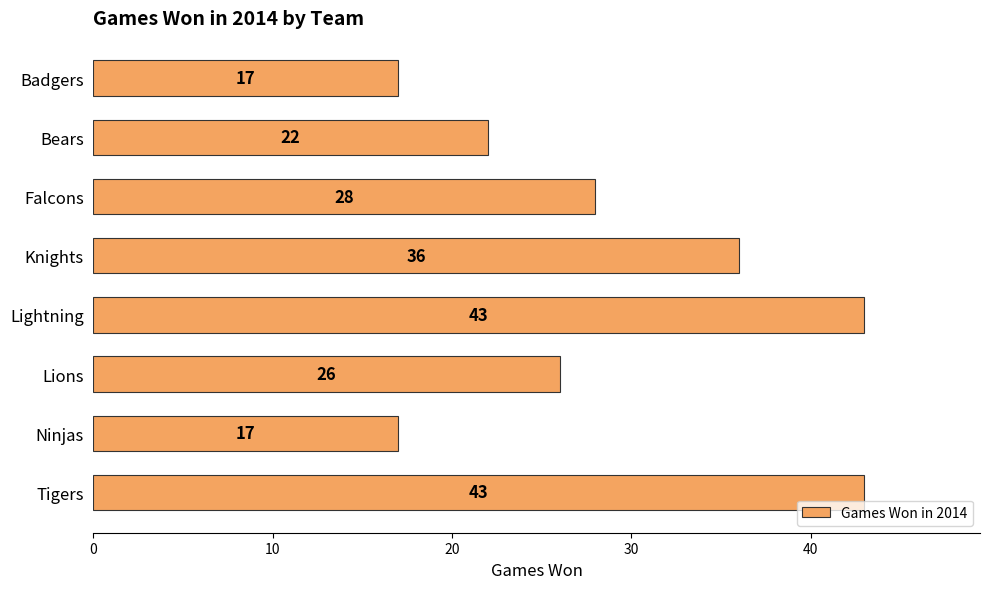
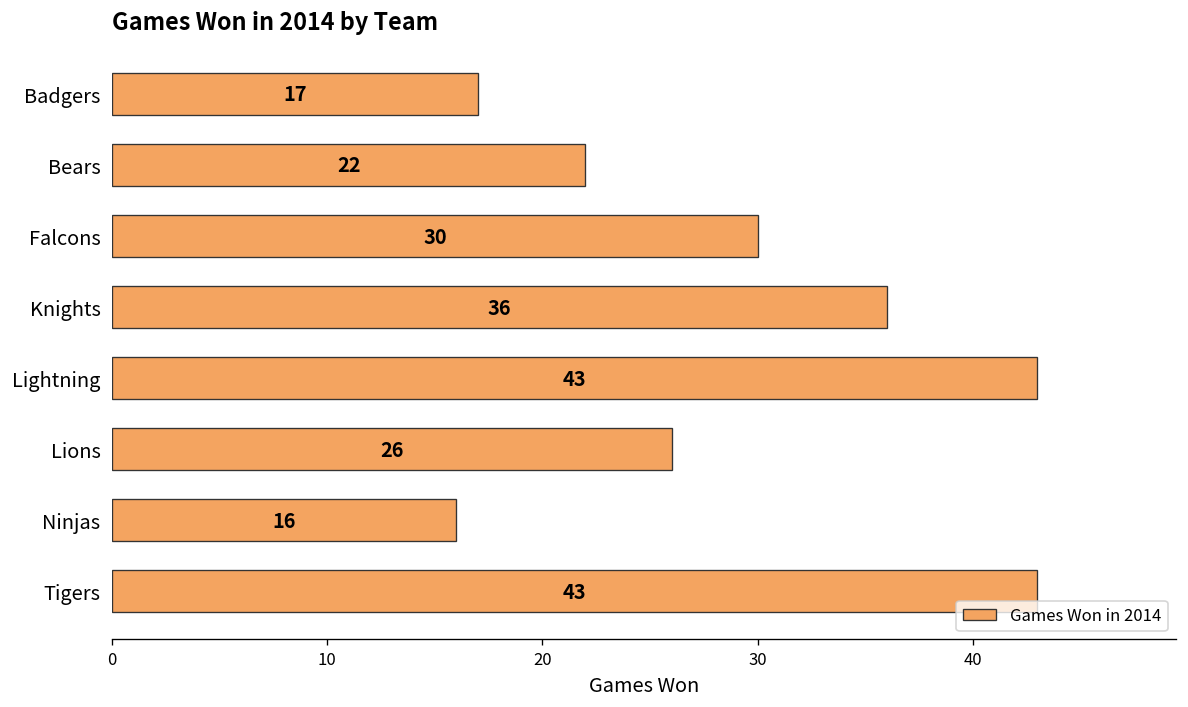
Falcons: 28 -> 30
Ninjas: 17 -> 16
